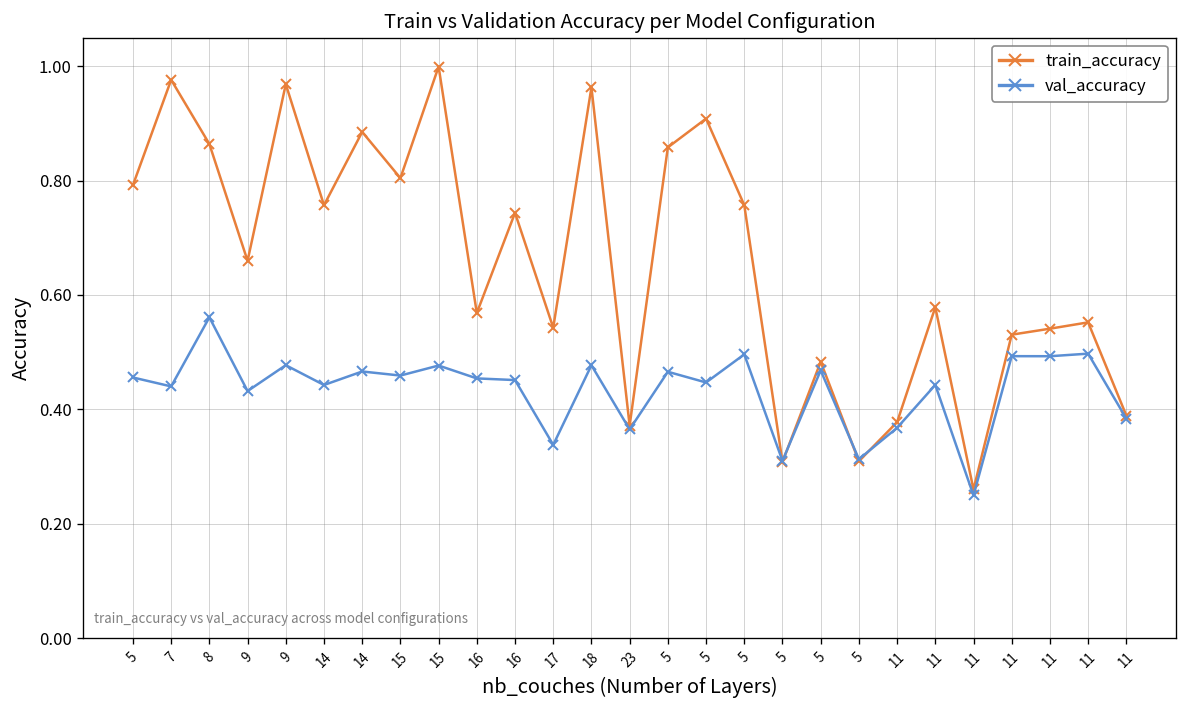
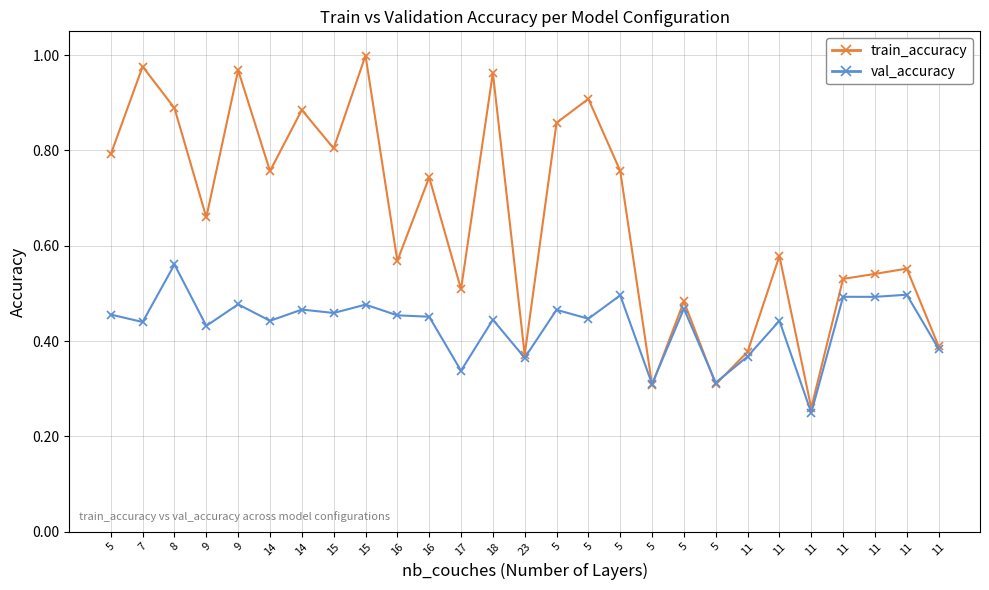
train_accuracy, 8: 0.86 -> 0.89
train_accuracy, 17: 0.54 -> 0.51
val_accuracy, 18: 0.48 -> 0.44
